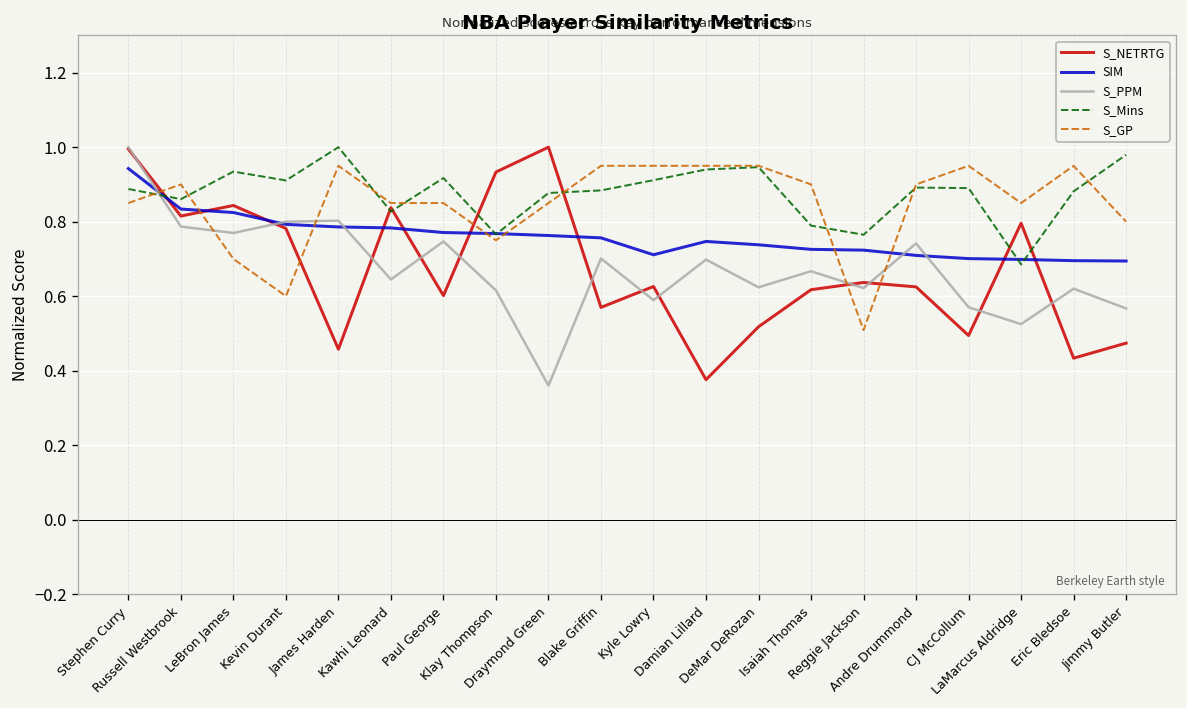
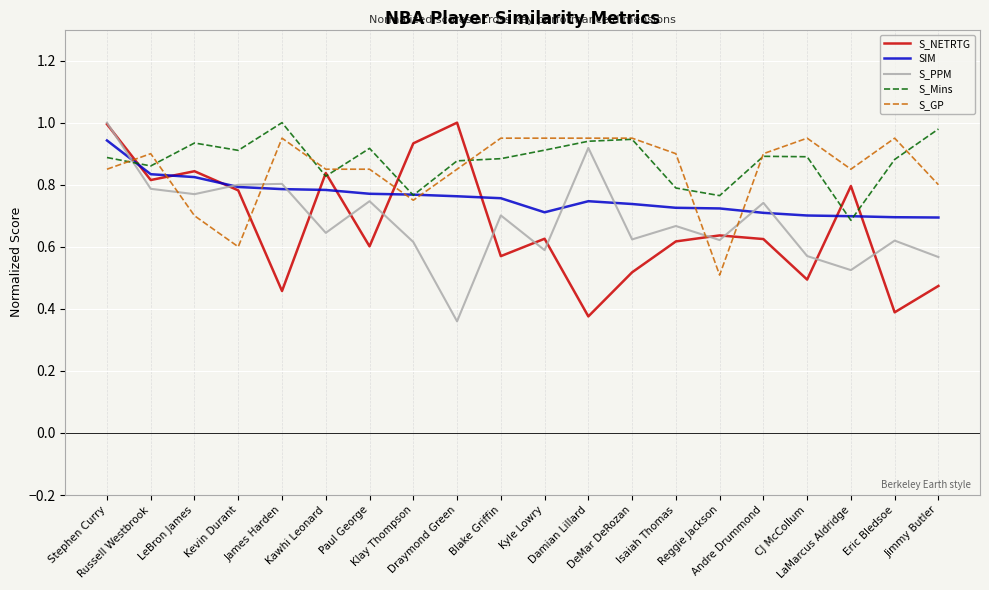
S_PPM, Damian Lillard: 0.70 -> 0.92
S_NETRTG, Eric Bledsoe: 0.43 -> 0.39
